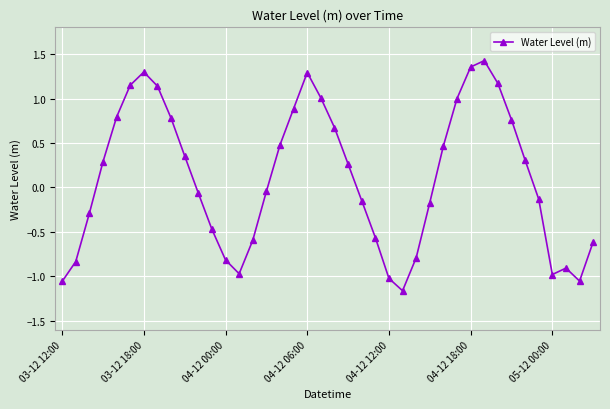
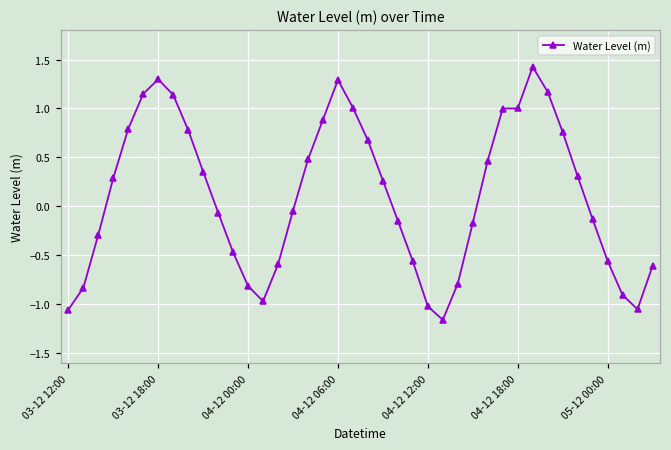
04-12 18:00: 1.4 -> 1.0
05-12 00:00: -1.0 -> -0.6
